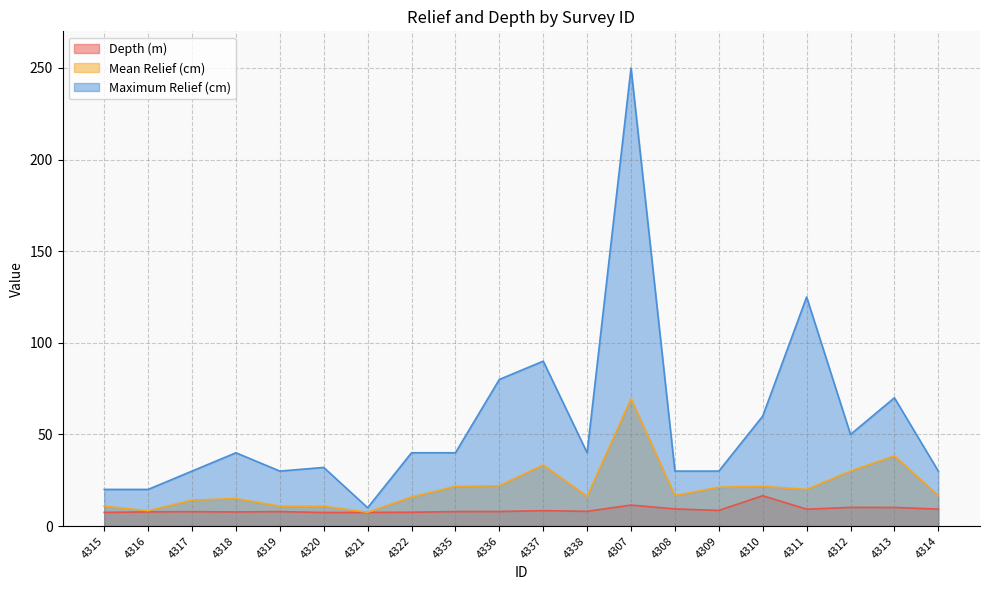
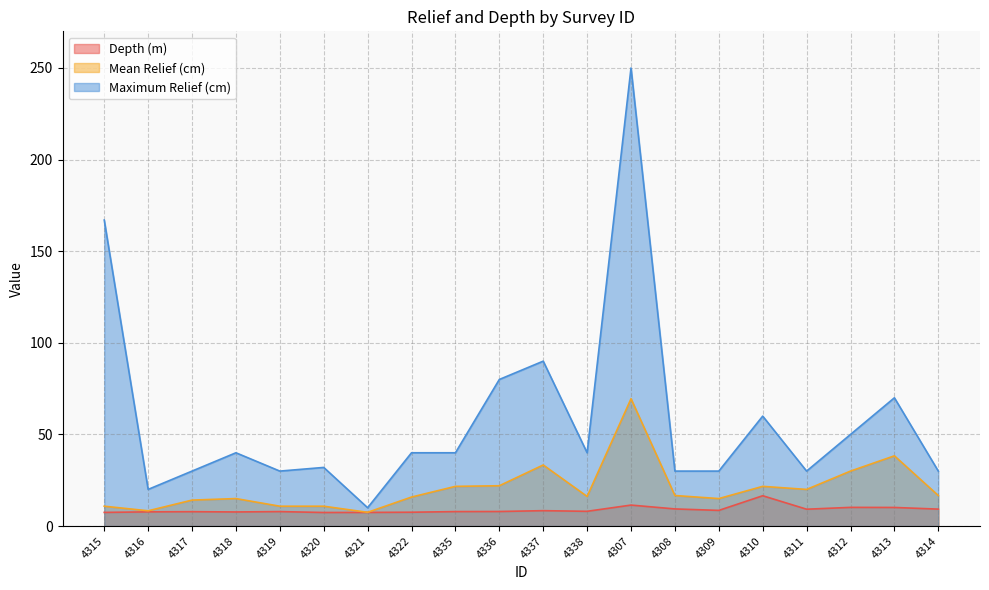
Maximum Relief (cm), 4315: 20 -> 167
Mean Relief (cm), 4309: 21 -> 15
Maximum Relief (cm), 4311: 125 -> 30
